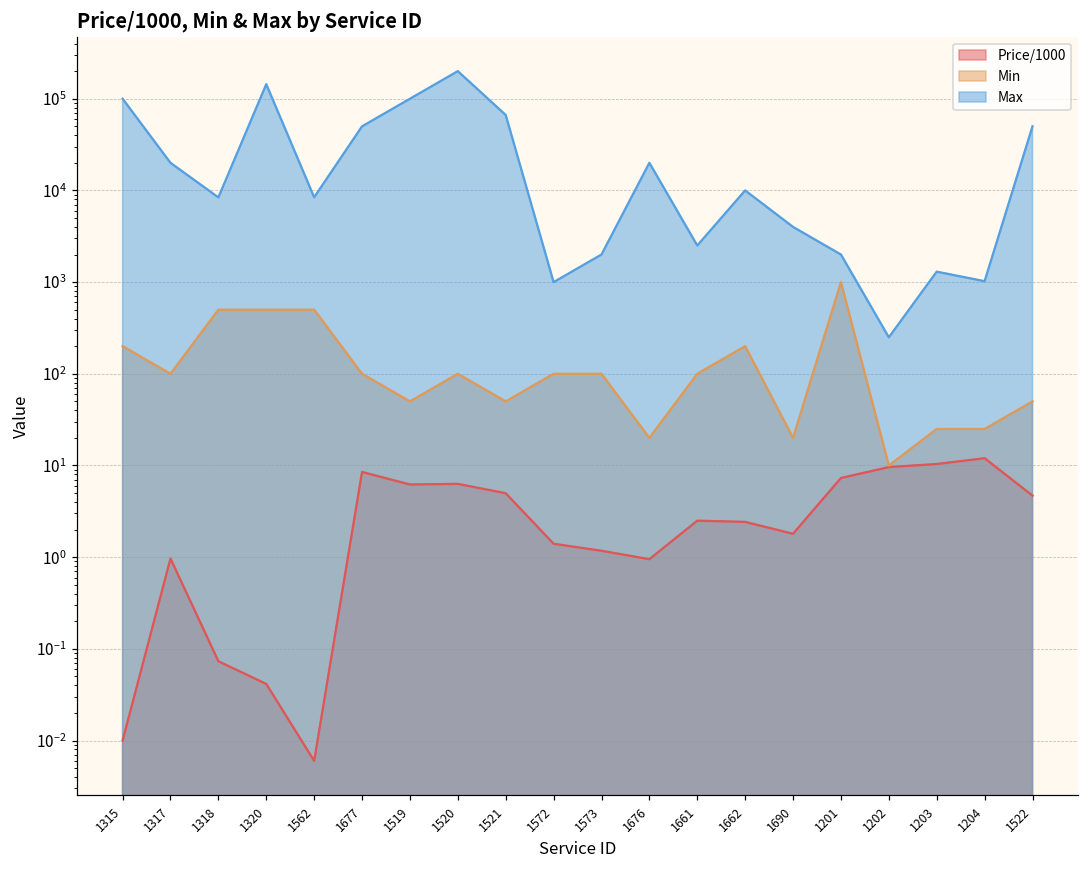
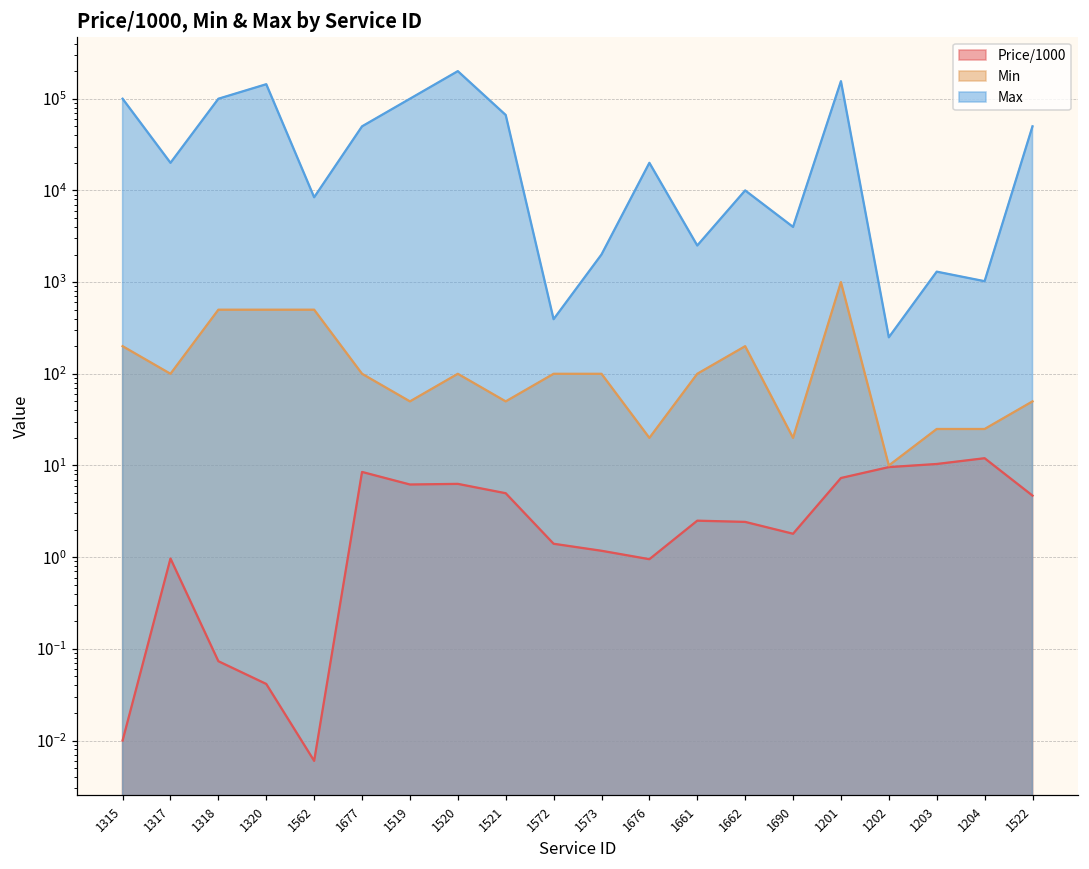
Max, 1318: 8000 -> 100000
Max, 1572: 1000 -> 400
Max, 1201: 2000 -> 160000
